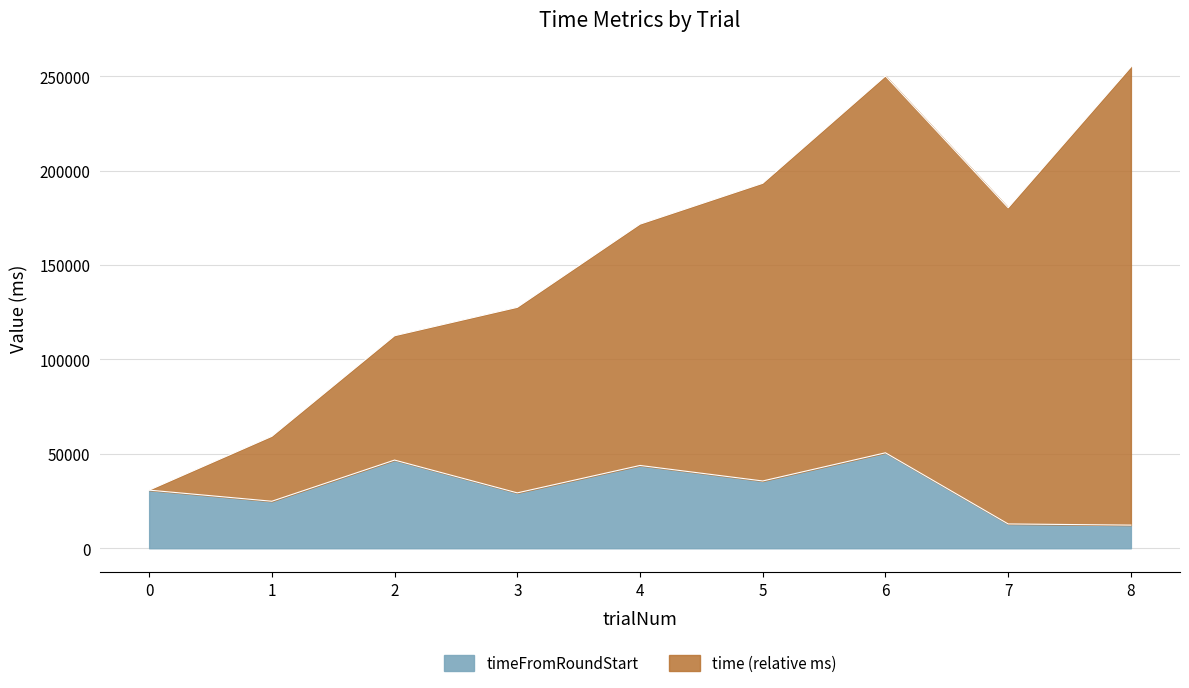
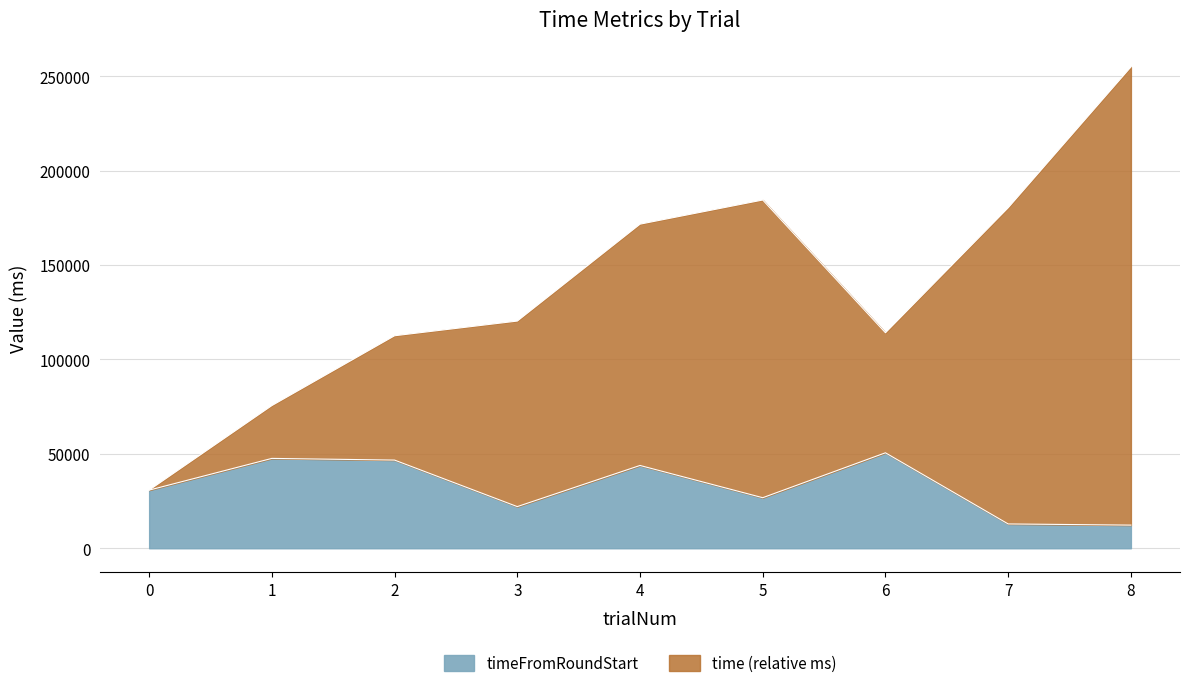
timeFromRoundStart, 1: 25000 -> 48000
time (relative ms), 1: 34000 -> 28000
timeFromRoundStart, 3: 29000 -> 22000
timeFromRoundStart, 5: 36000 -> 27000
time (relative ms), 6: 200000 -> 64000
